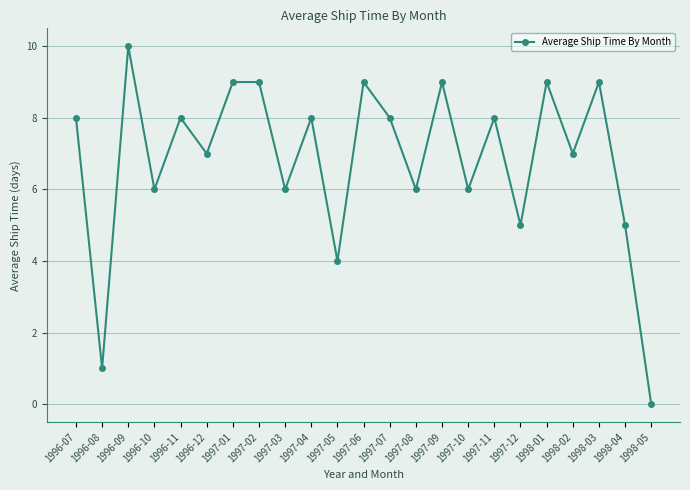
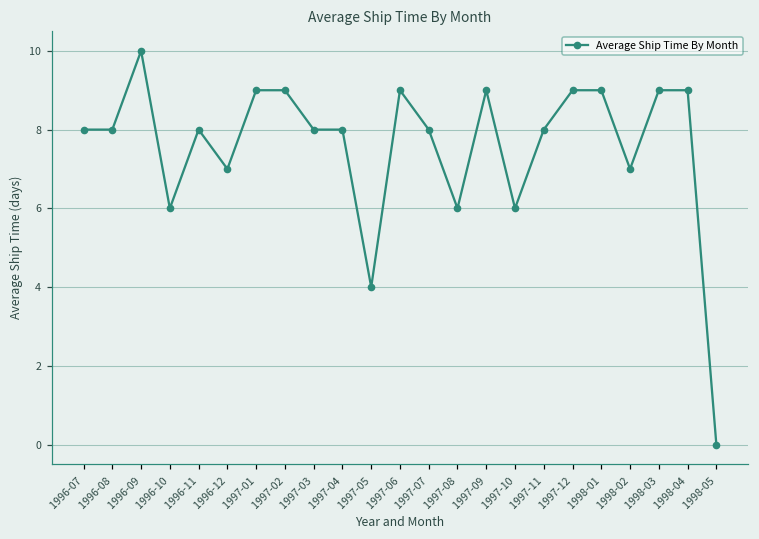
1996-08: 1 -> 8
1997-03: 6 -> 8
1997-12: 5 -> 9
1998-04: 5 -> 9
